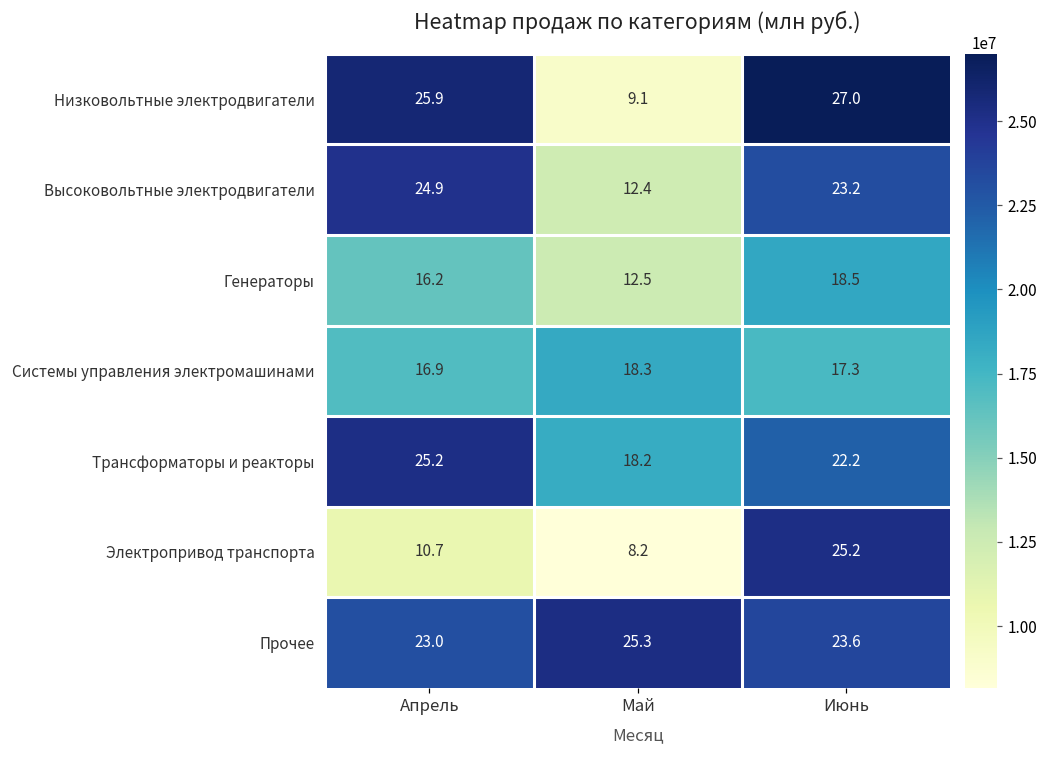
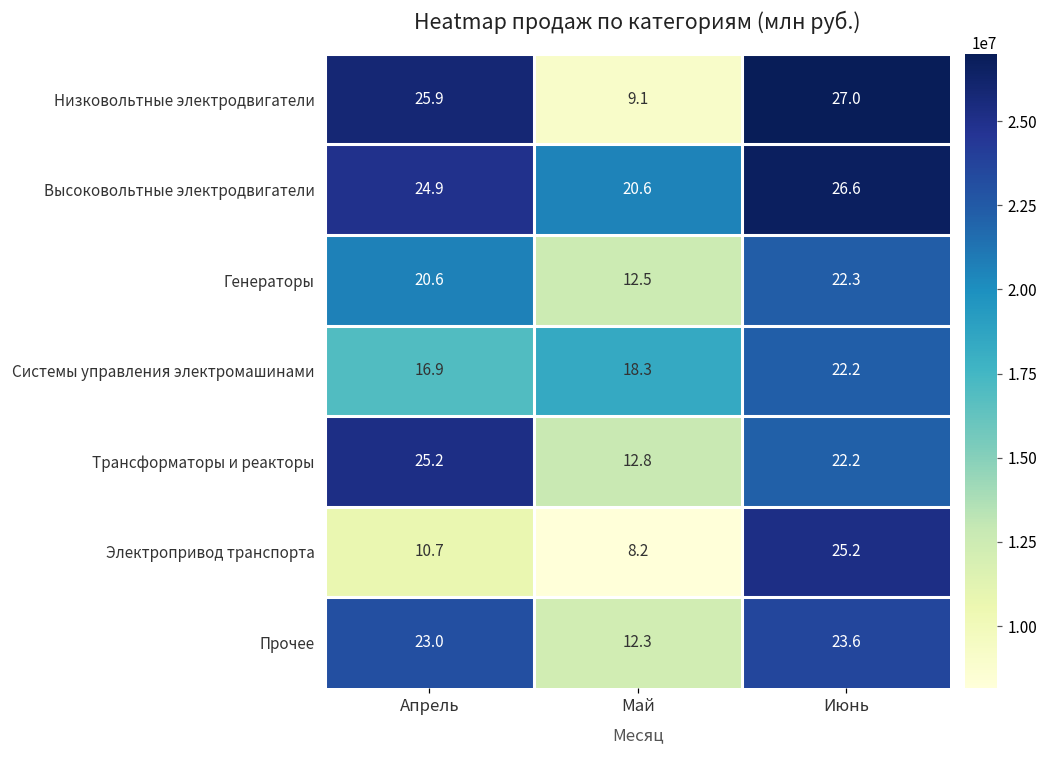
Высоковольтные электродвигатели, Май: 12.4 -> 20.6
Высоковольтные электродвигатели, Июнь: 23.2 -> 26.6
Генераторы, Апрель: 16.2 -> 20.6
Генераторы, Июнь: 18.5 -> 22.3
Системы управления электромашинами, Июнь: 17.3 -> 22.2
Трансформаторы и реакторы, Май: 18.2 -> 12.8
Прочее, Май: 25.3 -> 12.3
